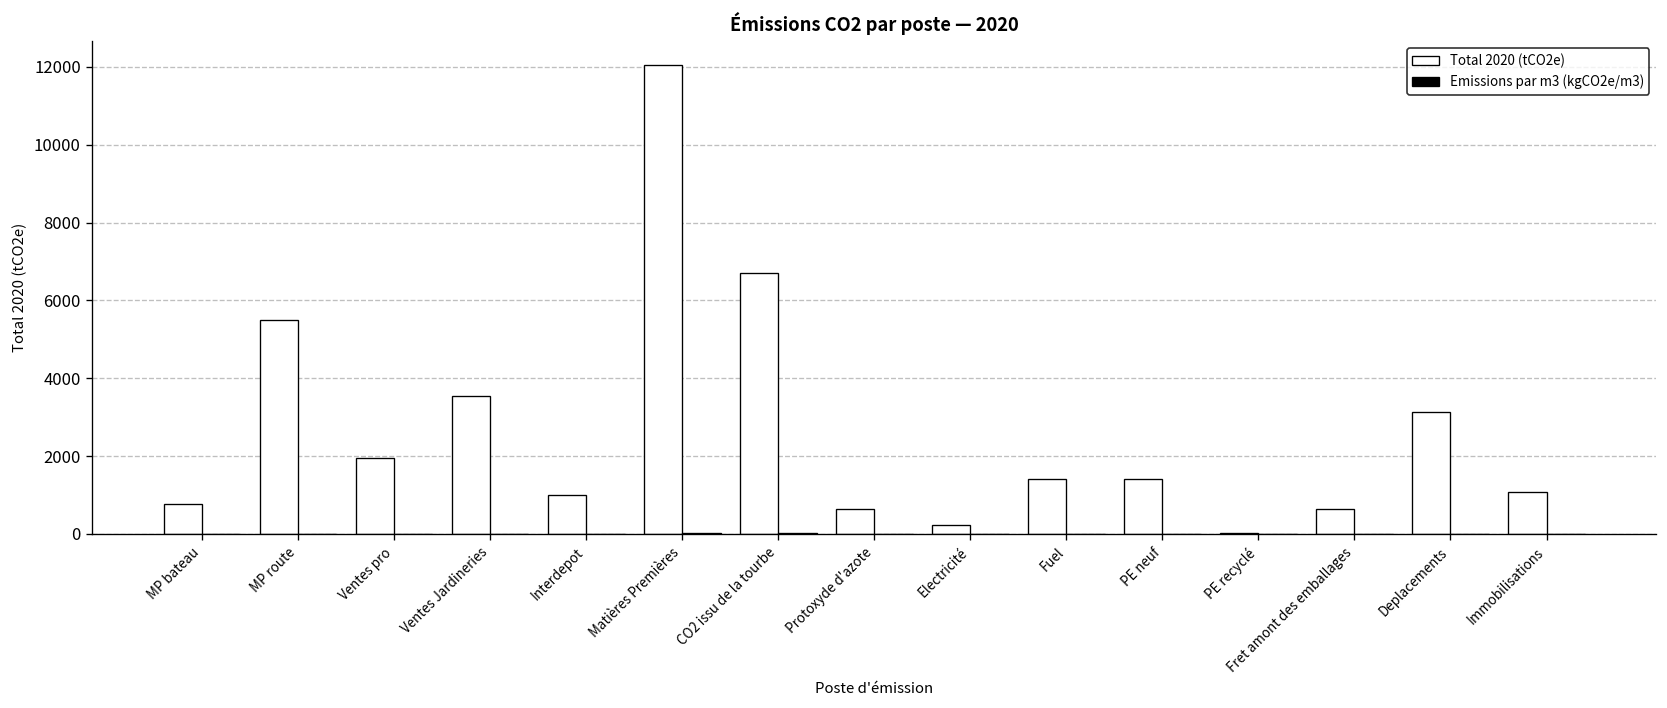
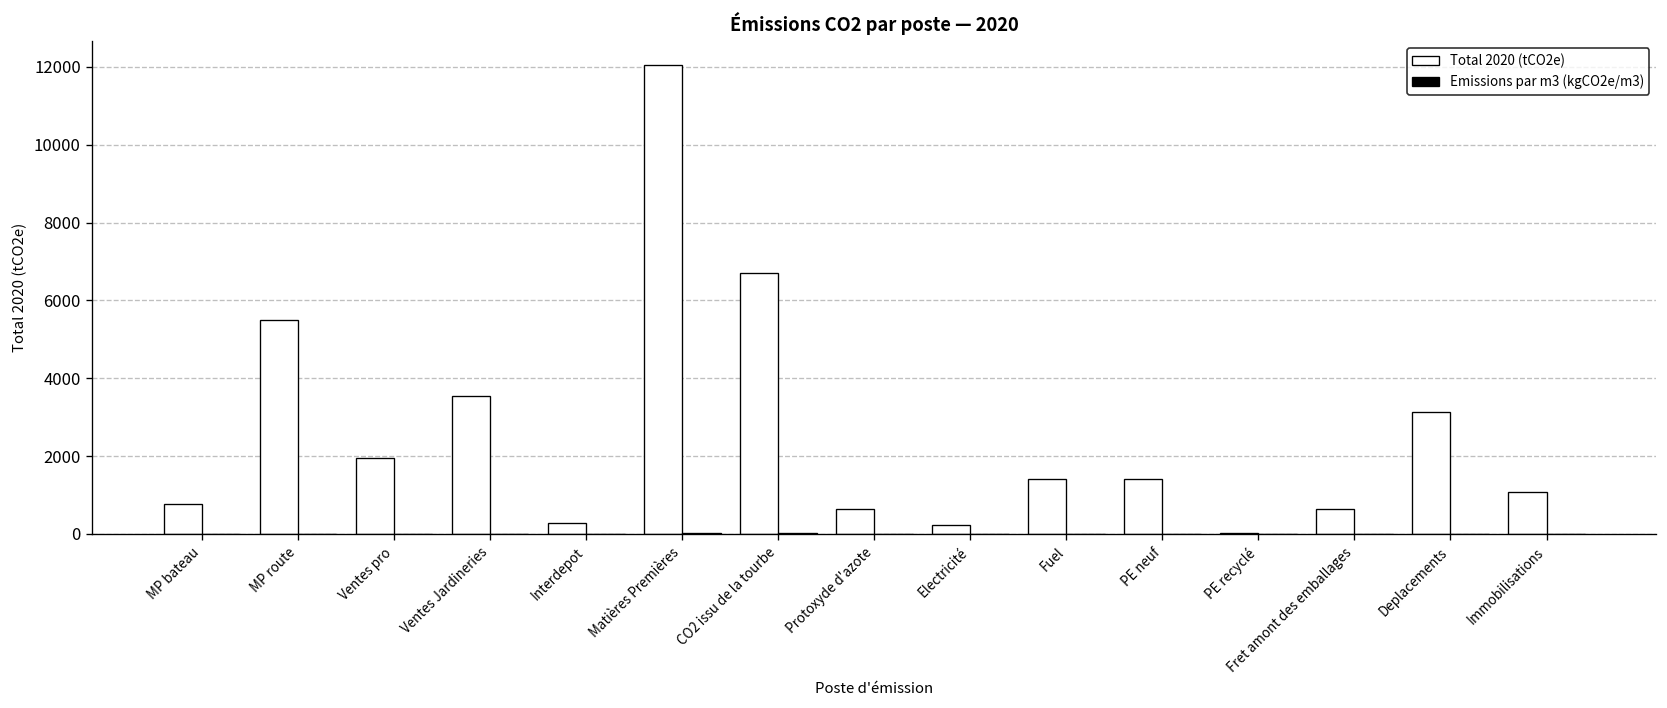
Total 2020 (tCO2e), Interdepot: 1000 -> 300
